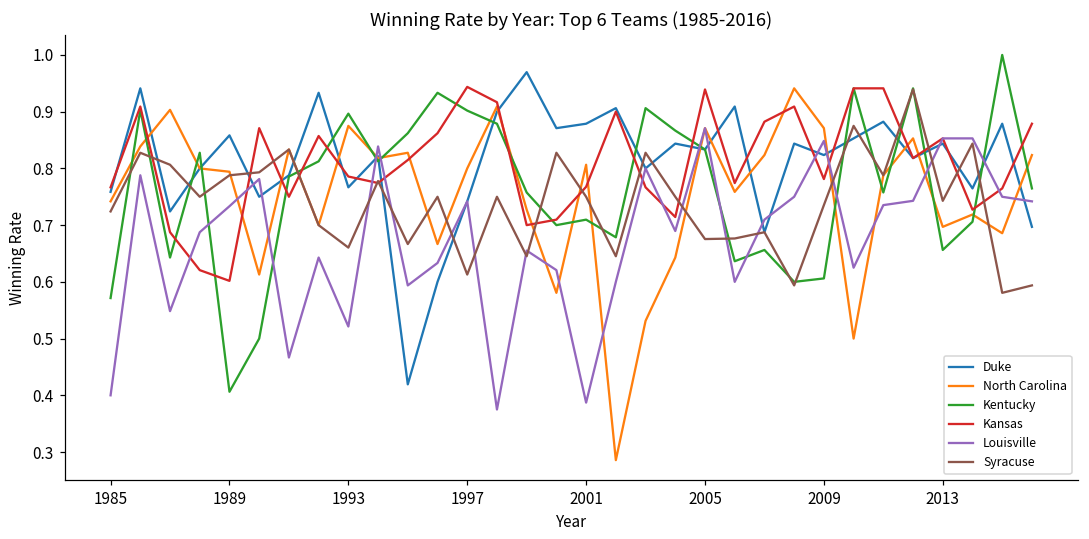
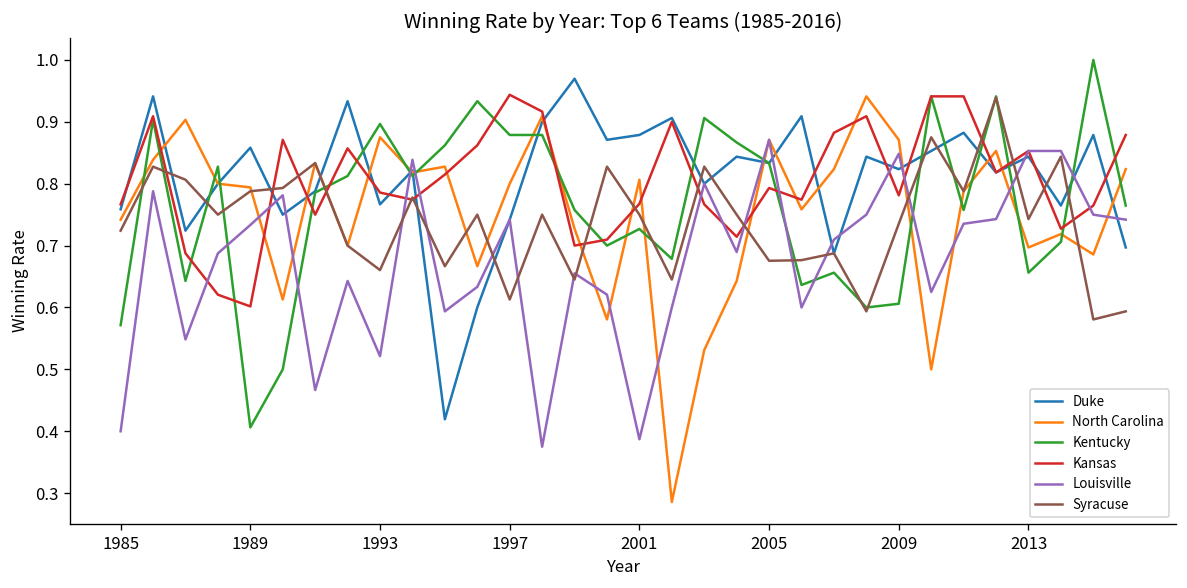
Kentucky, 1997: 0.90 -> 0.88
Kentucky, 2001: 0.71 -> 0.73
Kansas, 2005: 0.94 -> 0.79
